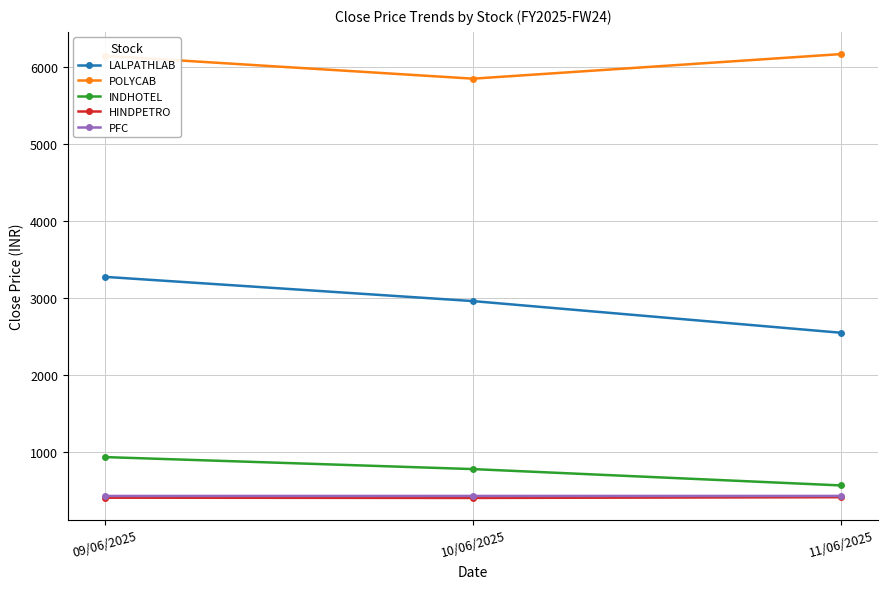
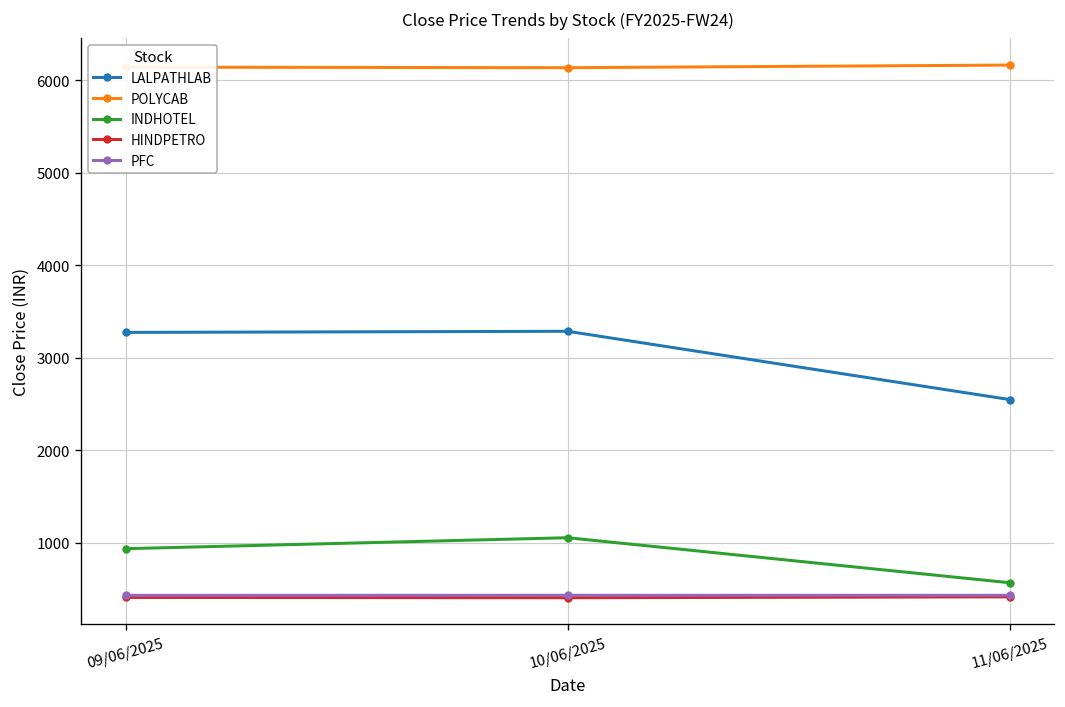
LALPATHLAB, 10/06/2025: 3000 -> 3300
POLYCAB, 10/06/2025: 5800 -> 6100
INDHOTEL, 10/06/2025: 800 -> 1100
